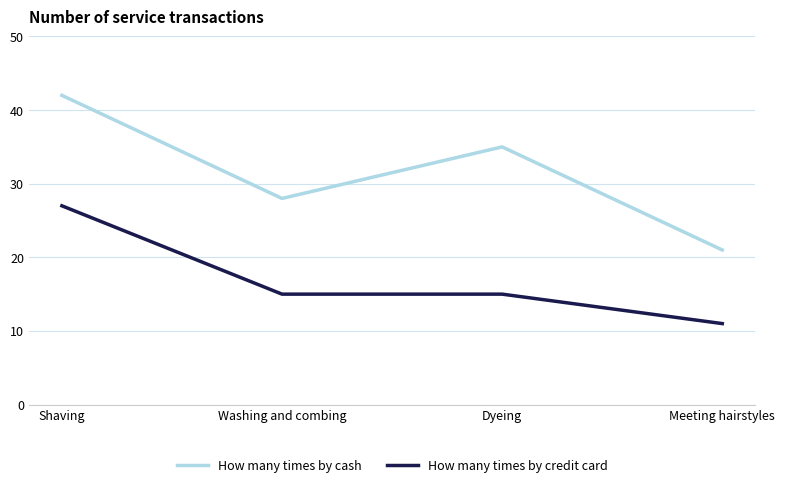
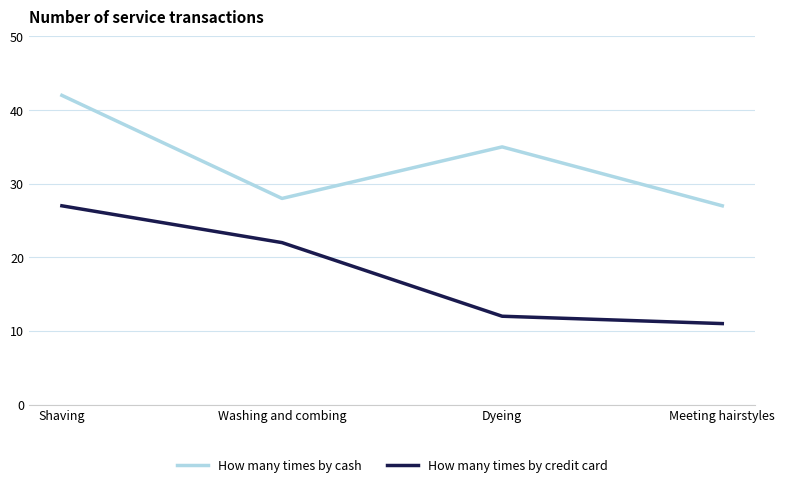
How many times by credit card, Washing and combing: 15 -> 22
How many times by credit card, Dyeing: 15 -> 12
How many times by cash, Meeting hairstyles: 21 -> 27
